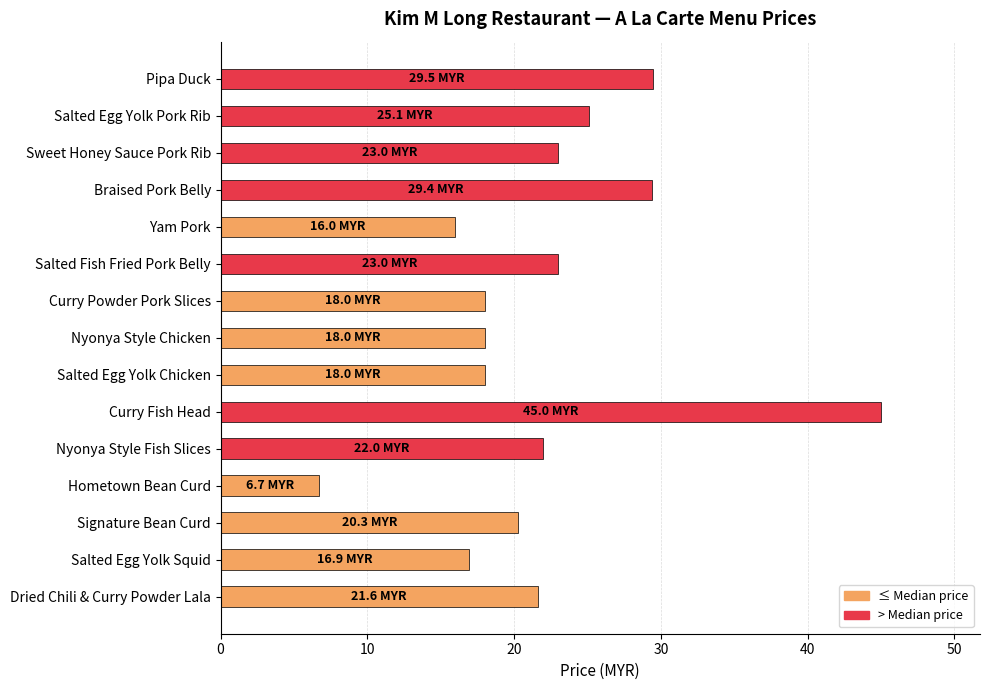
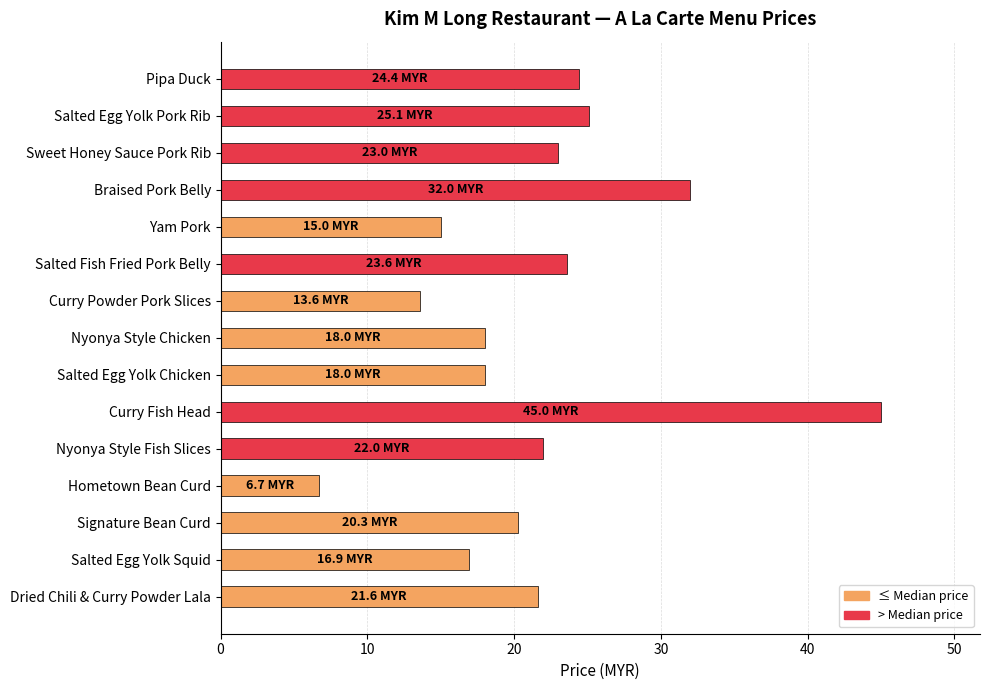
Pipa Duck: 29.5 -> 24.4
Braised Pork Belly: 29.4 -> 32.0
Yam Pork: 16.0 -> 15.0
Salted Fish Fried Pork Belly: 23.0 -> 23.6
Curry Powder Pork Slices: 18.0 -> 13.6
